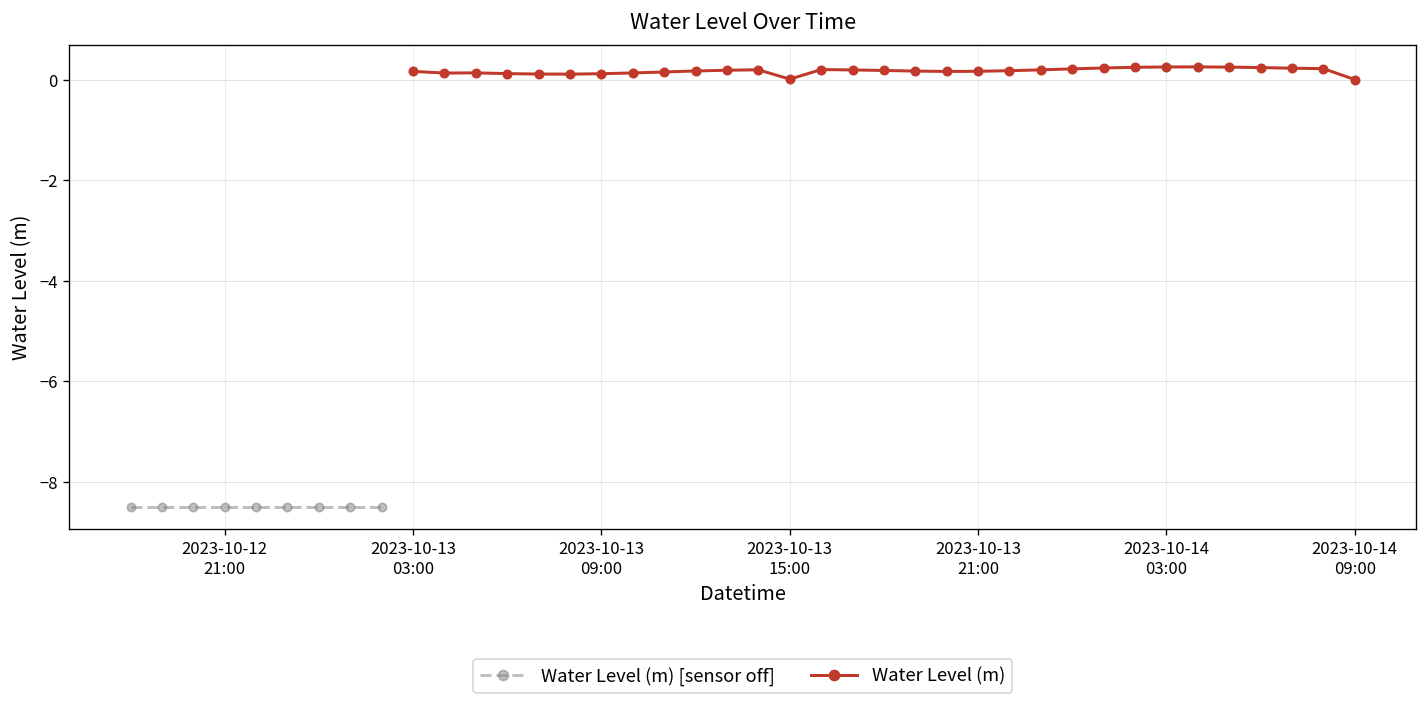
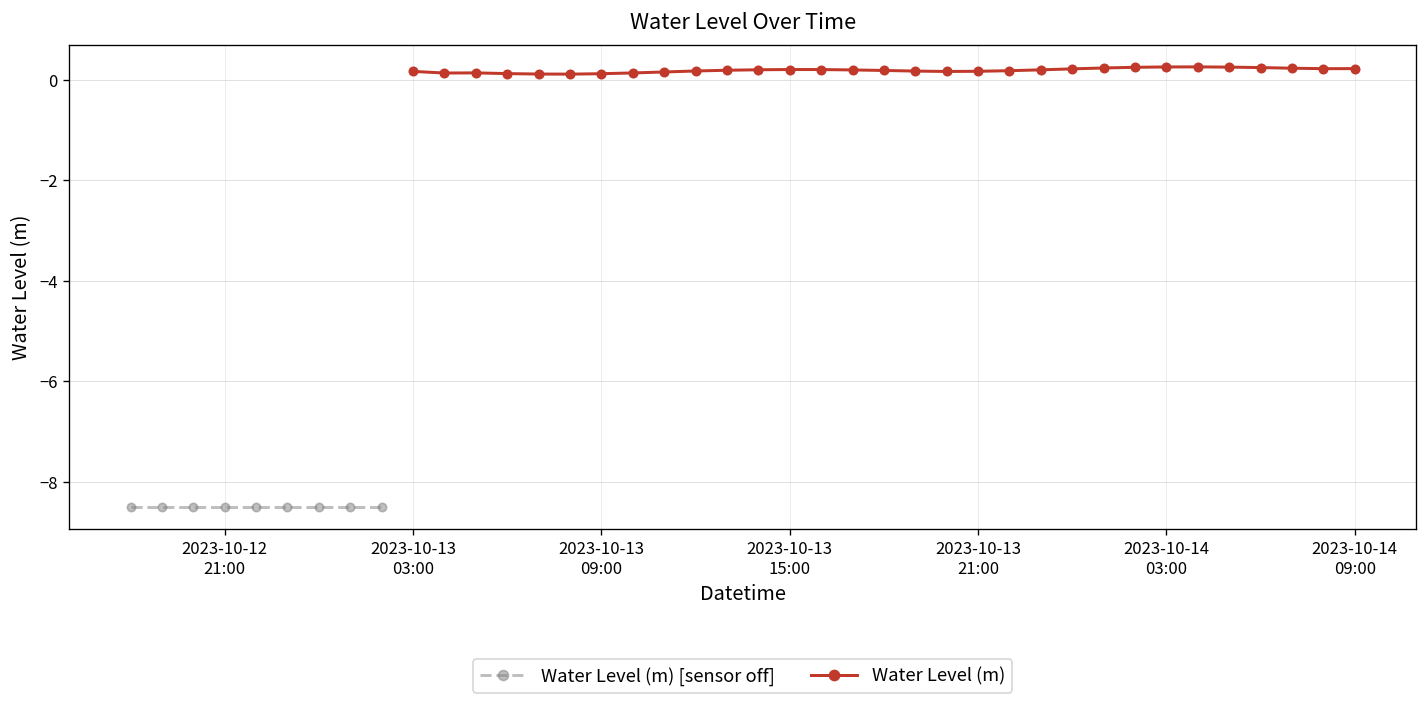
Water Level (m), 2023-10-13 15:00: 0.0 -> 0.2
Water Level (m), 2023-10-14 09:00: 0.0 -> 0.2
